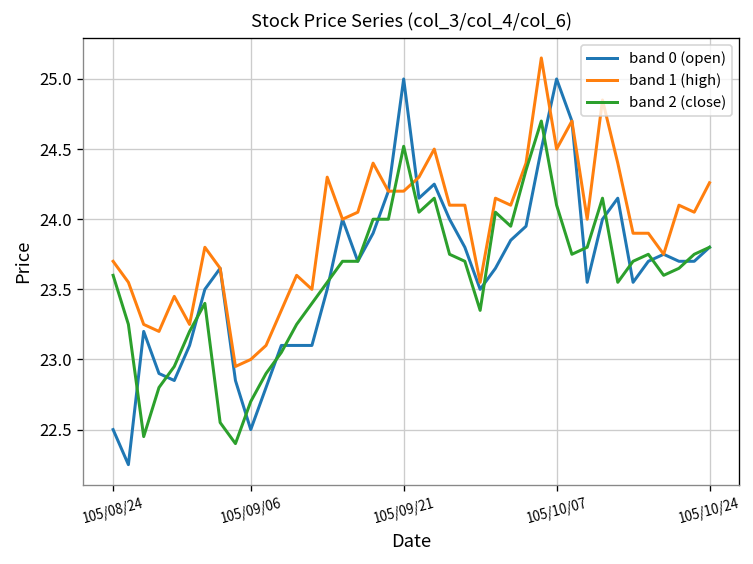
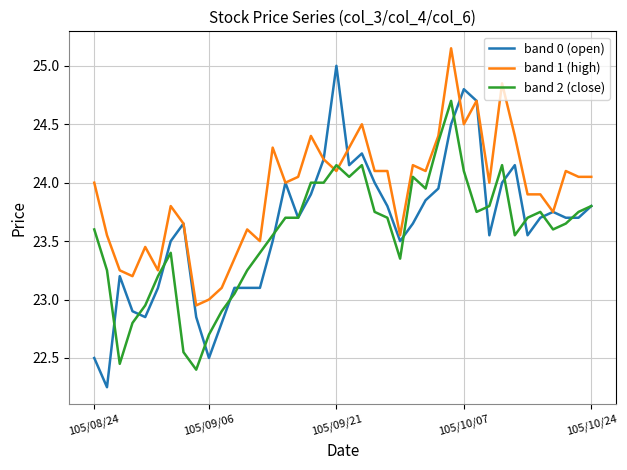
band 1 (high), 105/08/24: 23.7 -> 24.0
band 1 (high), 105/09/21: 24.2 -> 24.1
band 2 (close), 105/09/21: 24.52 -> 24.15
band 0 (open), 105/10/07: 25.0 -> 24.8
band 1 (high), 105/10/24: 24.26 -> 24.05
